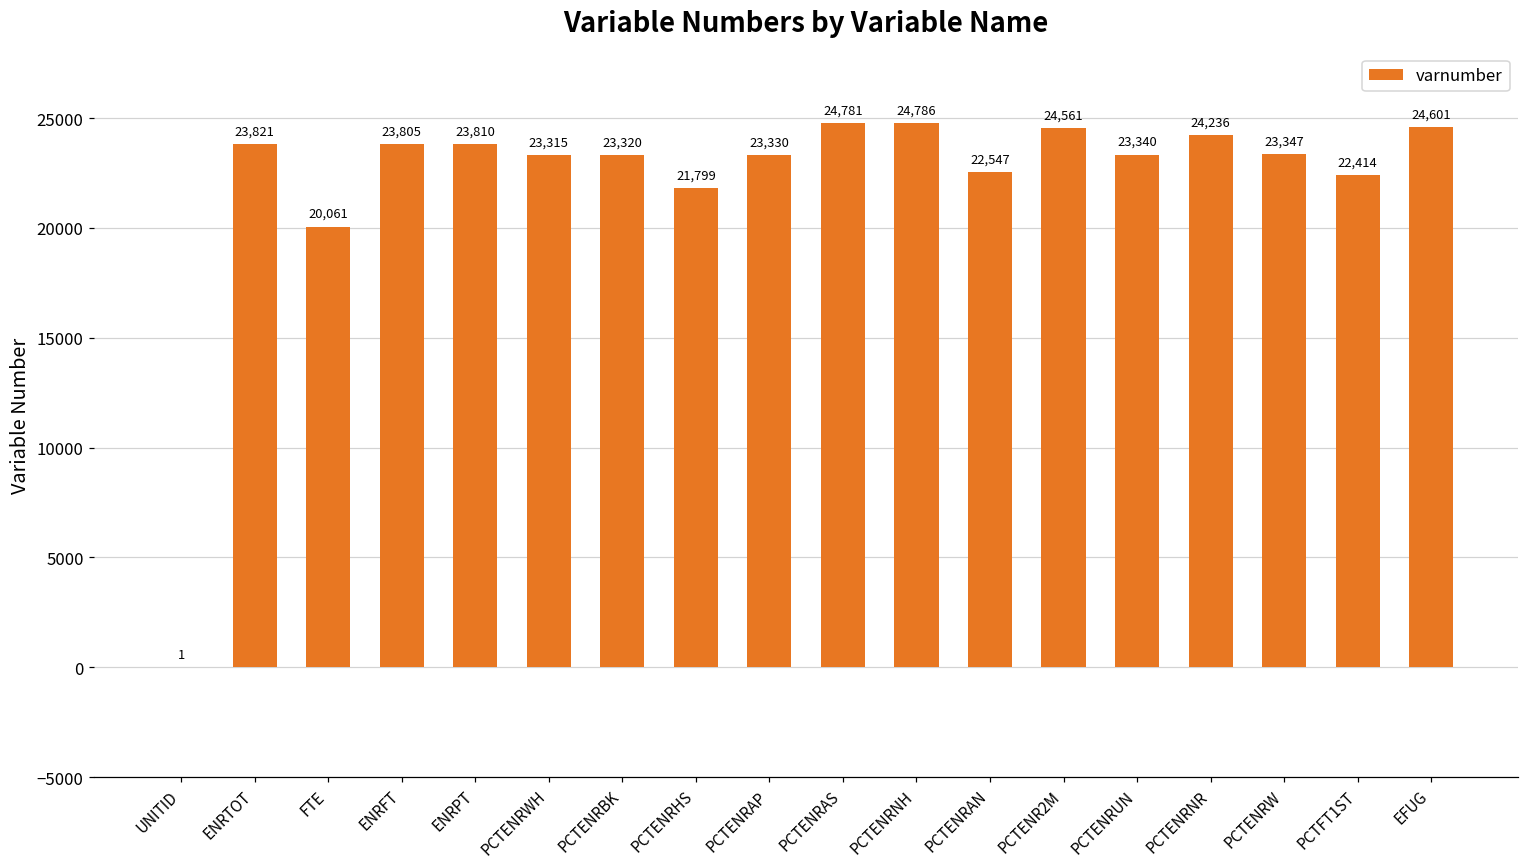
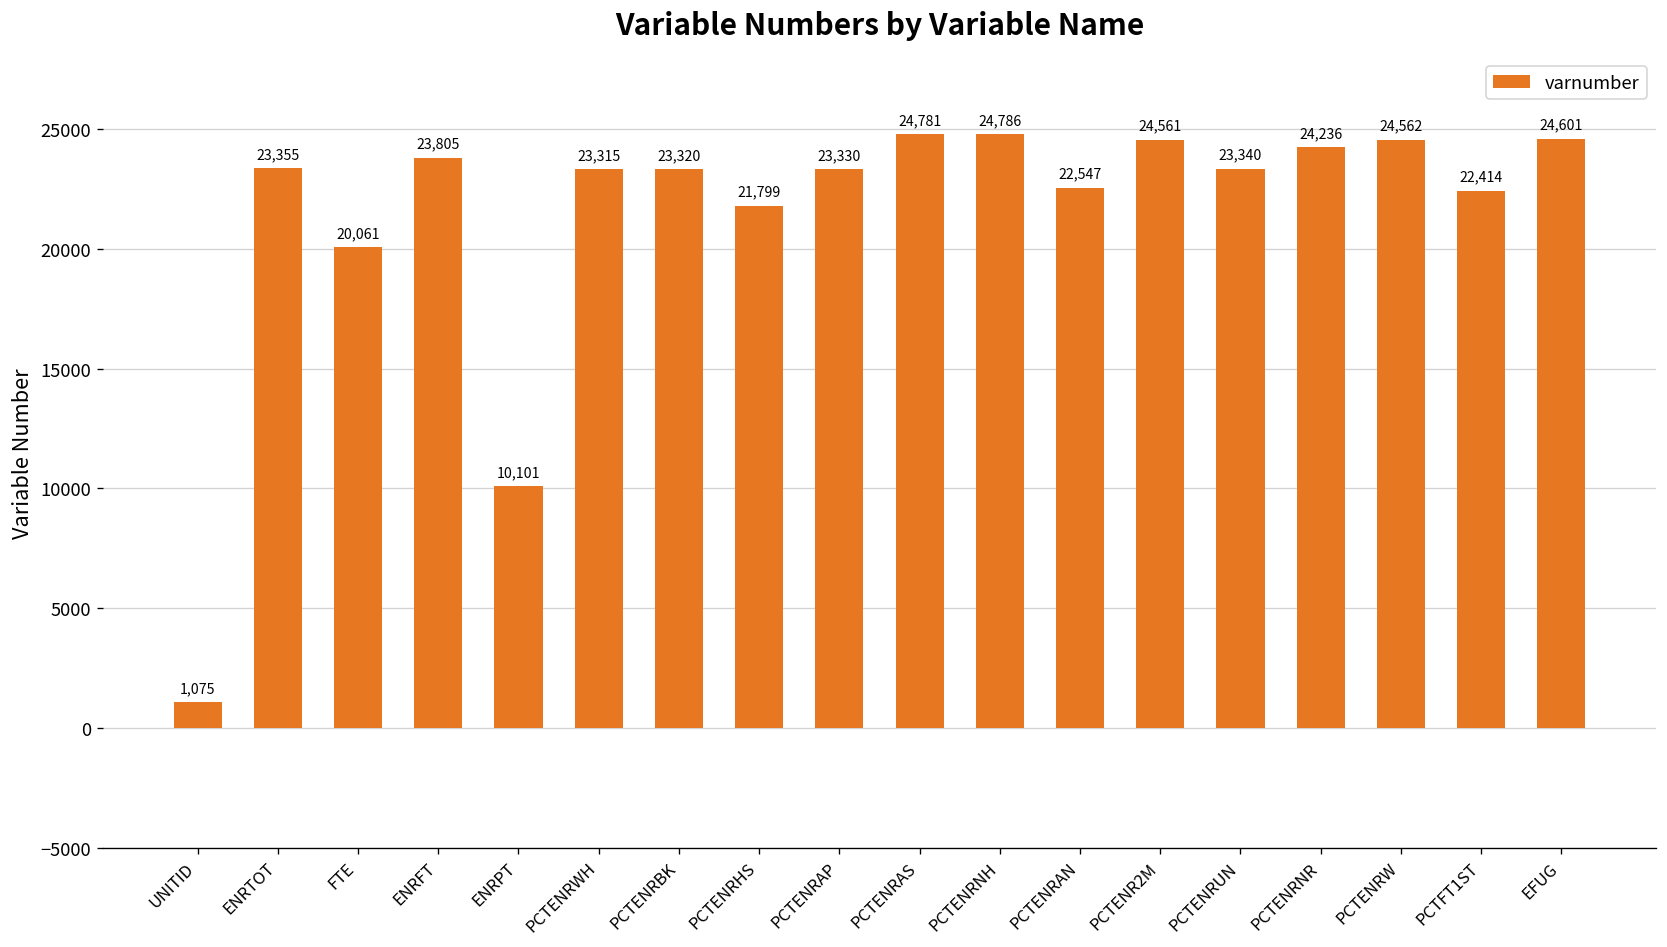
UNITID: 1 -> 1,075
ENRTOT: 23,821 -> 23,355
ENRPT: 23,810 -> 10,101
PCTENRW: 23,347 -> 24,562
